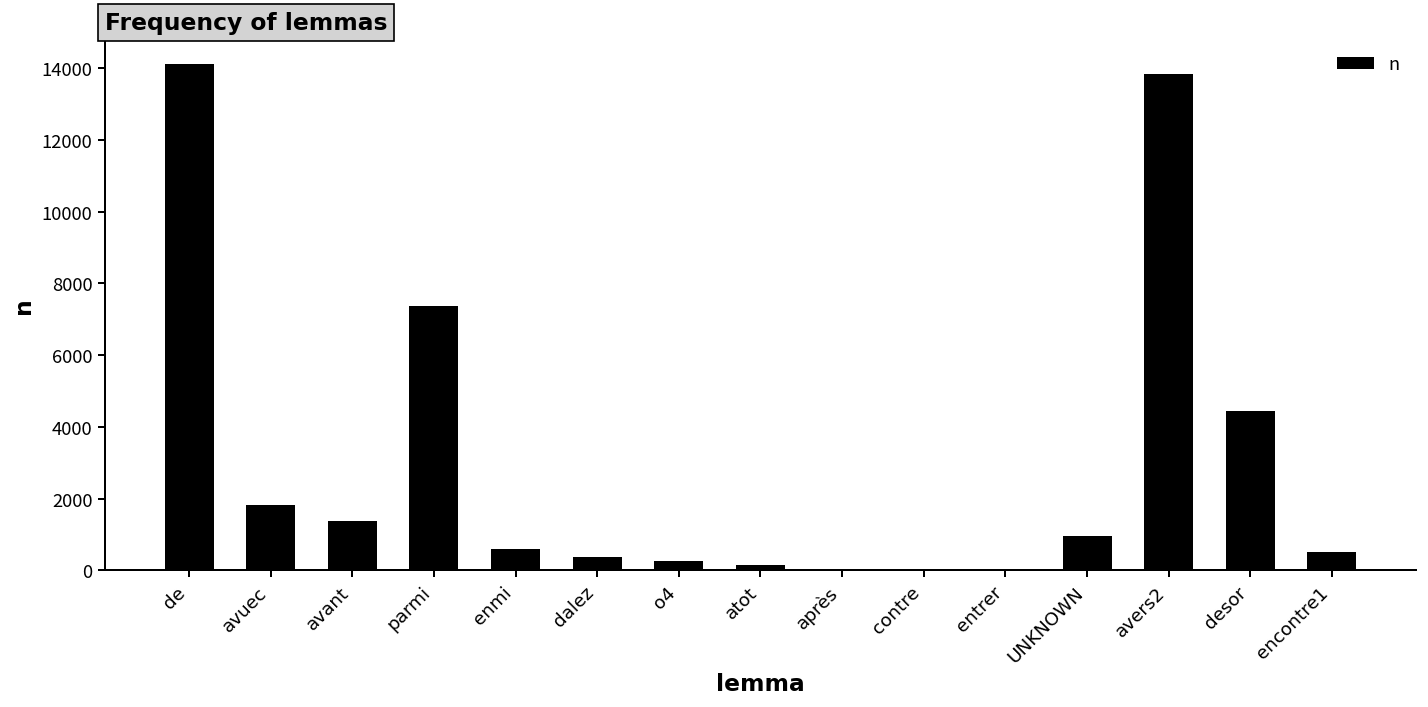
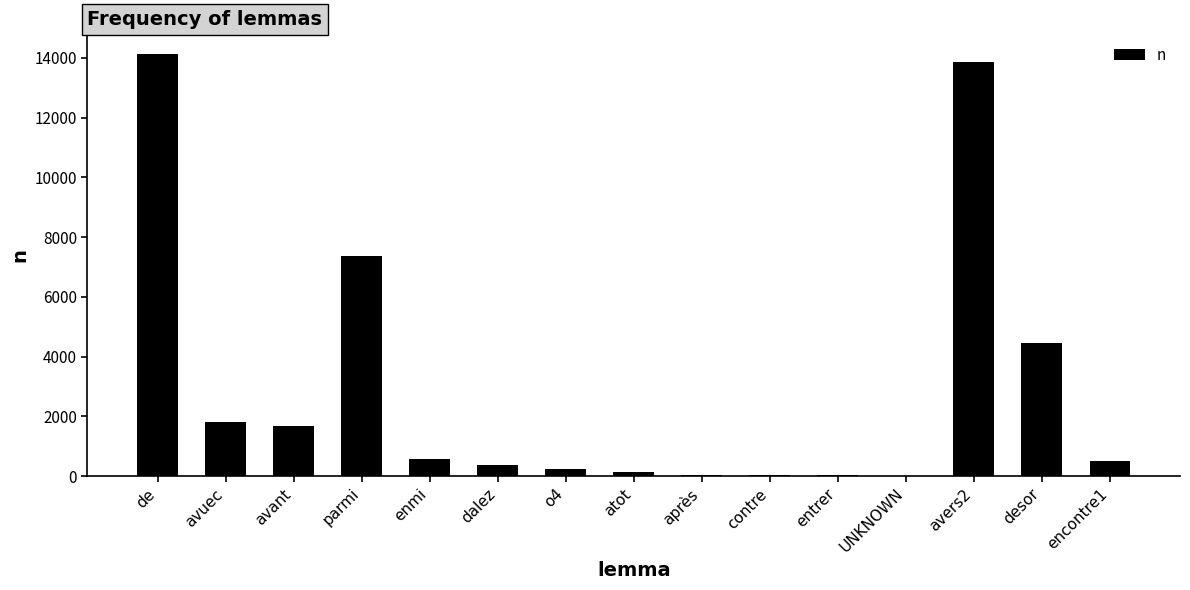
avant: 1400 -> 1700
UNKNOWN: 900 -> 0
